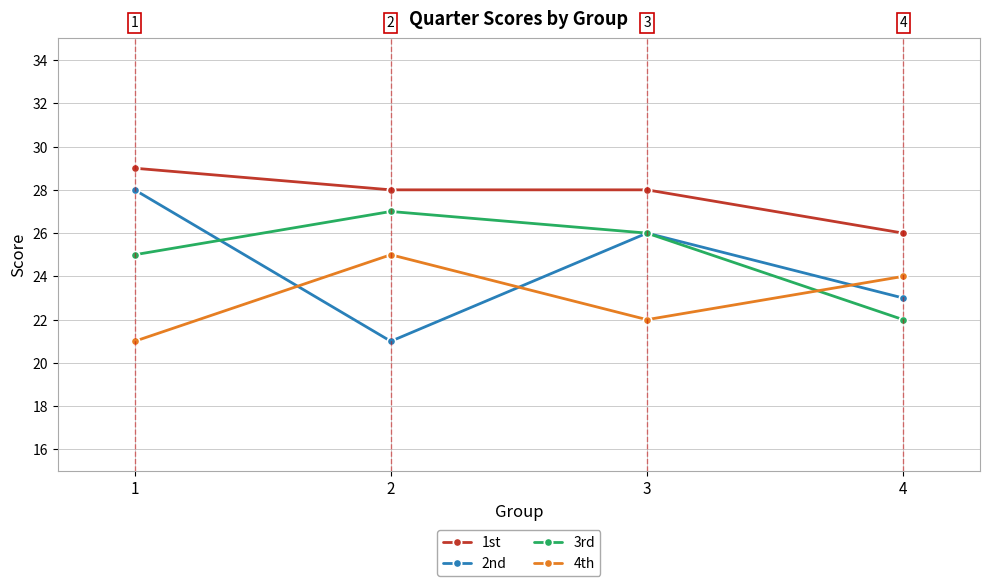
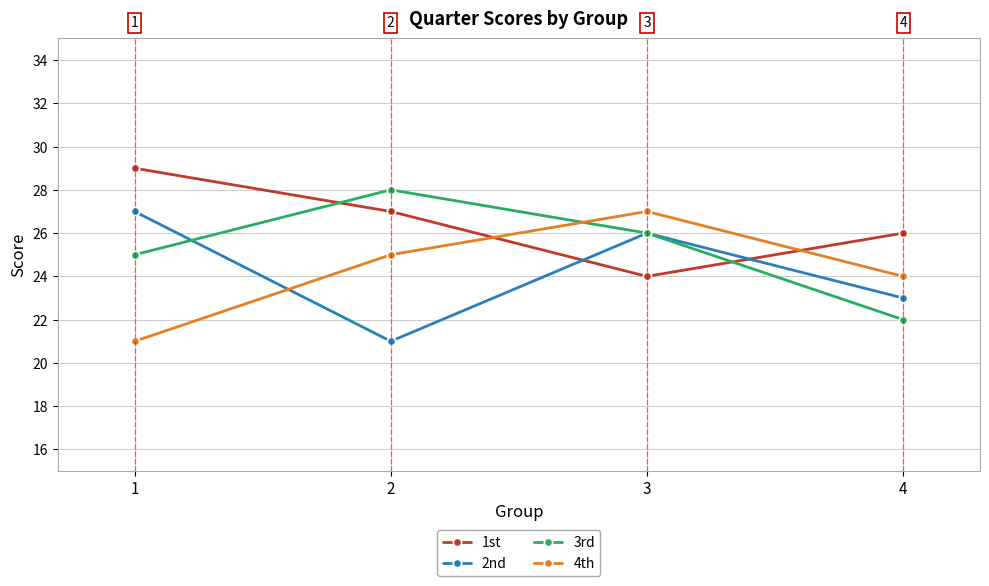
2nd, 1: 28 -> 27
1st, 2: 28 -> 27
3rd, 2: 27 -> 28
1st, 3: 28 -> 24
4th, 3: 22 -> 27
